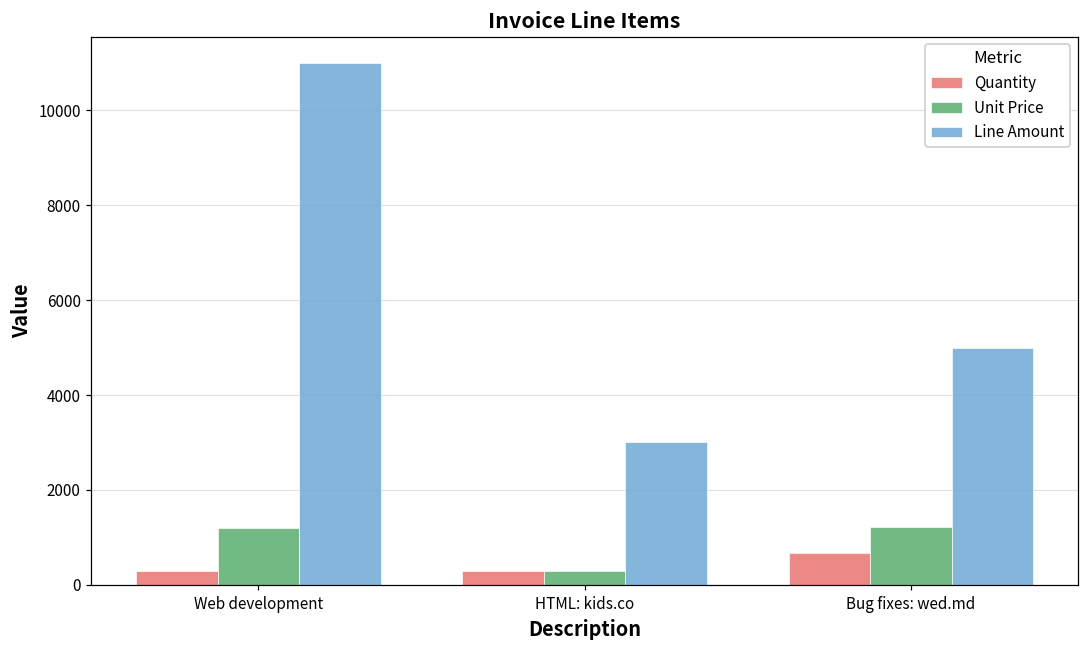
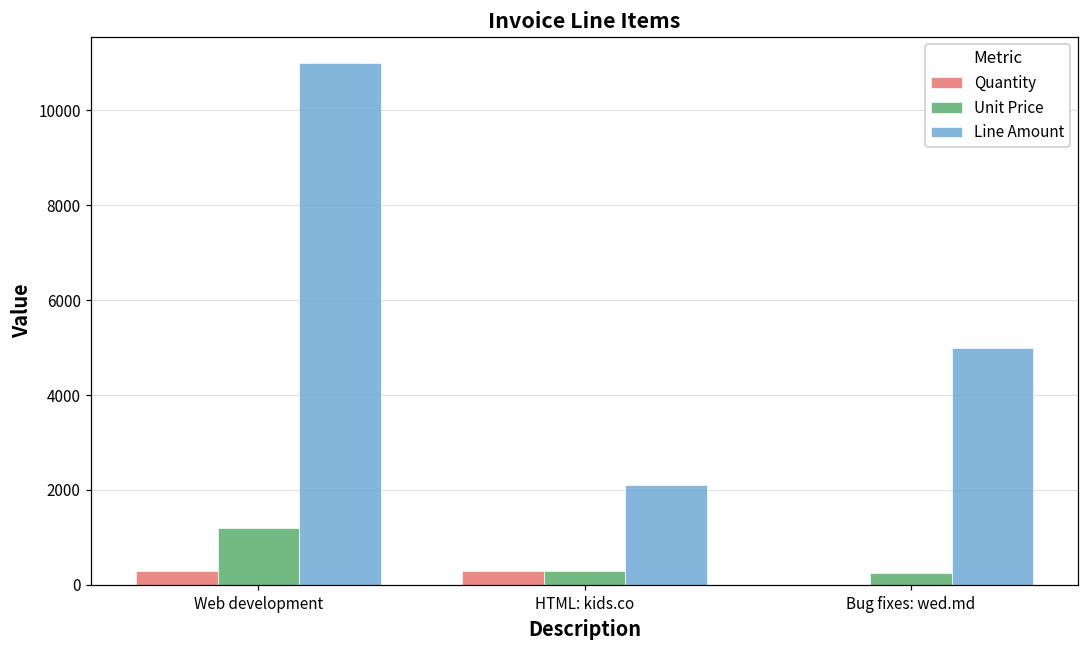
Line Amount, HTML: kids.co: 3000 -> 2100
Quantity, Bug fixes: wed.md: 700 -> 0
Unit Price, Bug fixes: wed.md: 1200 -> 300
